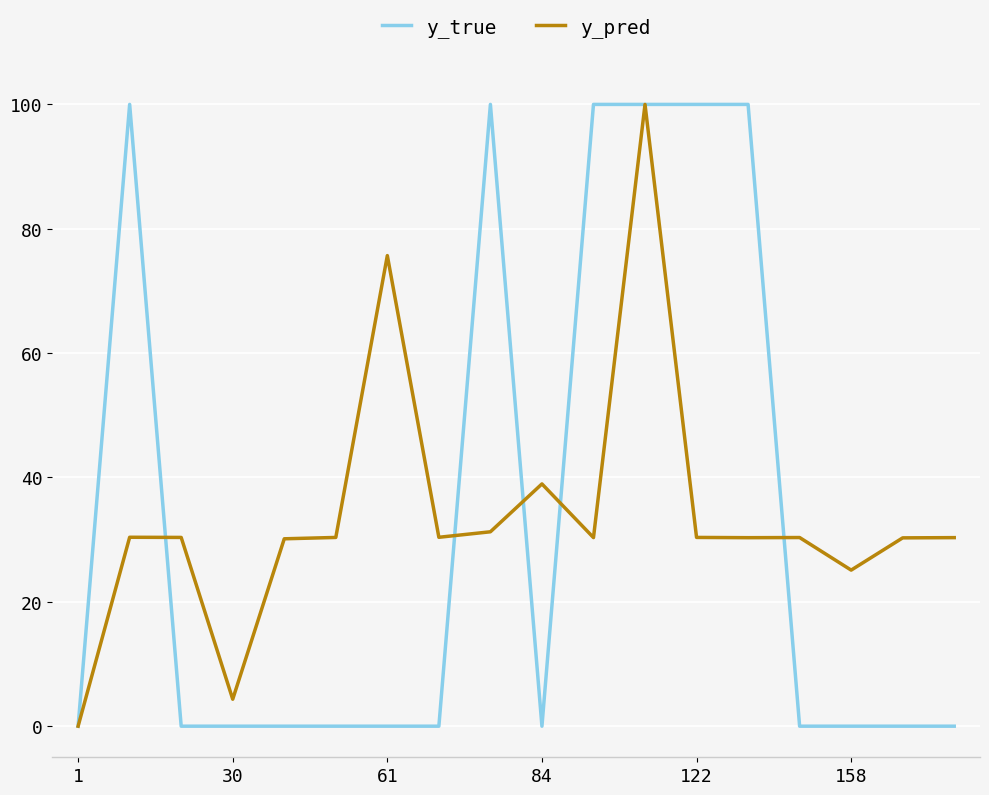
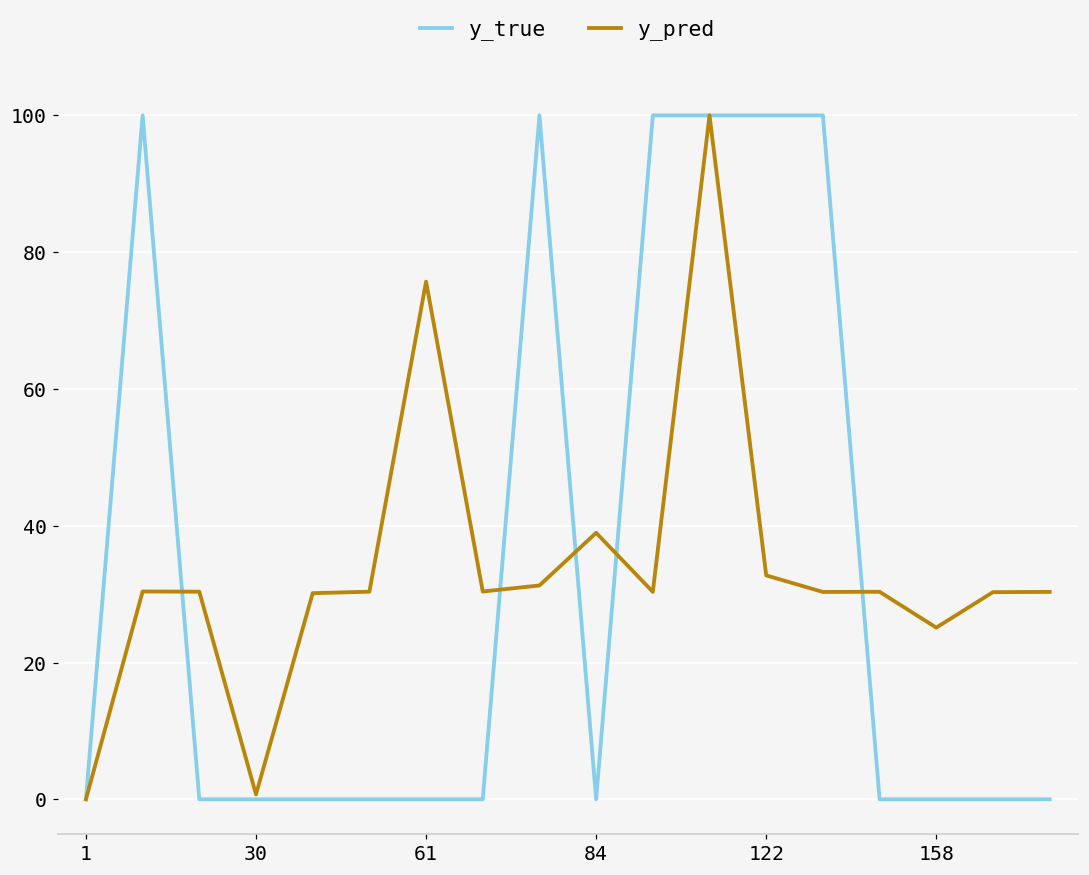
y_pred, 30: 4 -> 1
y_pred, 122: 30 -> 33
